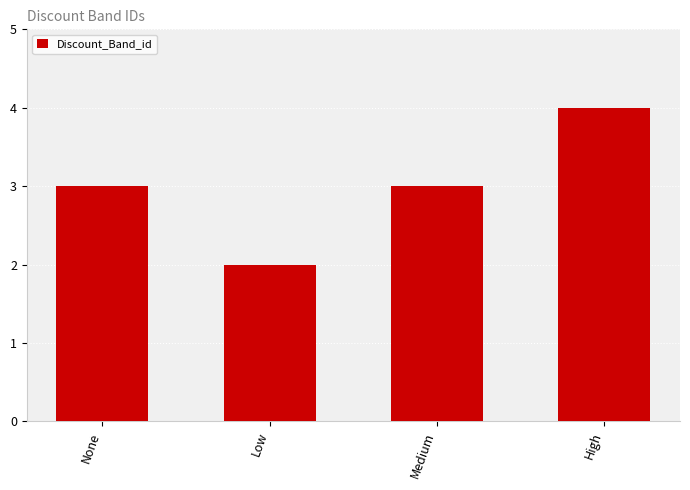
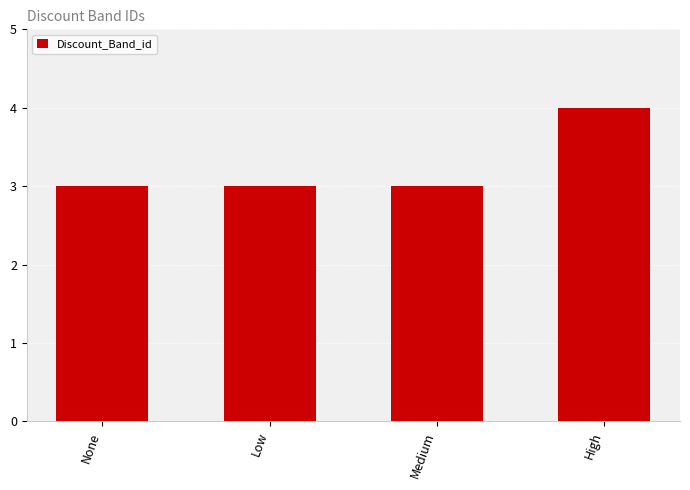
Low: 2 -> 3
